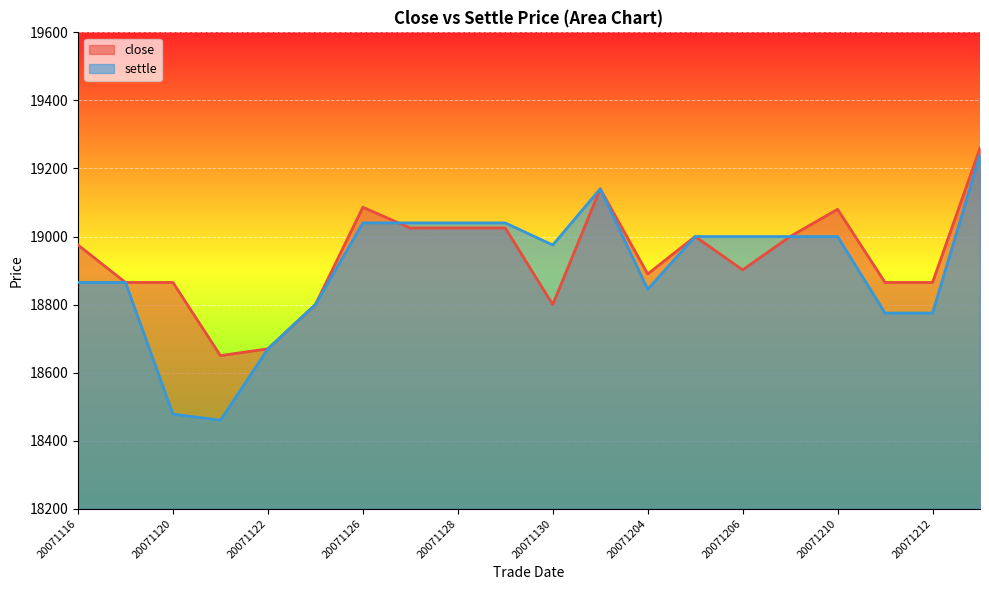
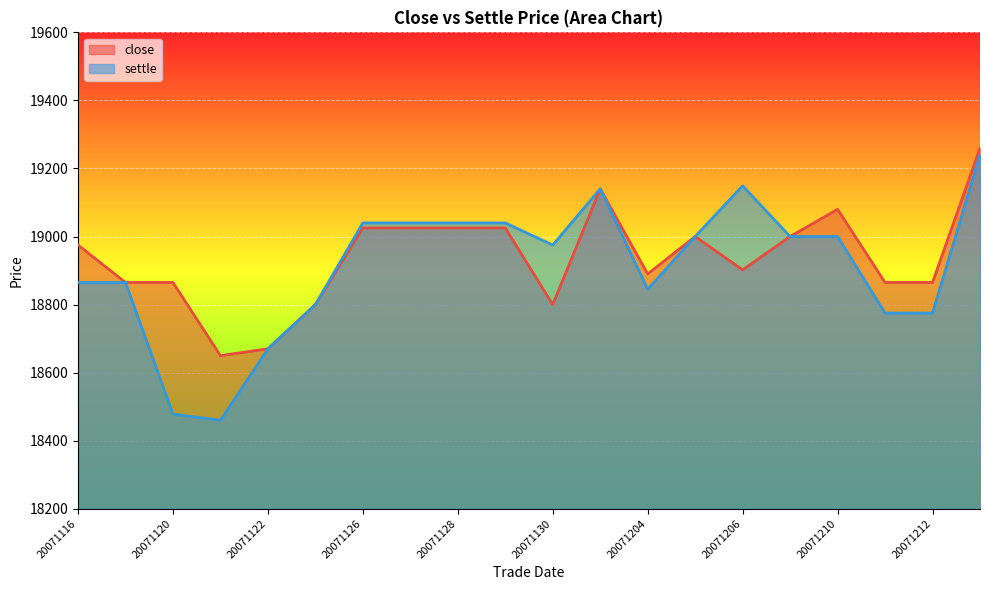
close, 20071126: 19090 -> 19030
settle, 20071206: 19000 -> 19150
